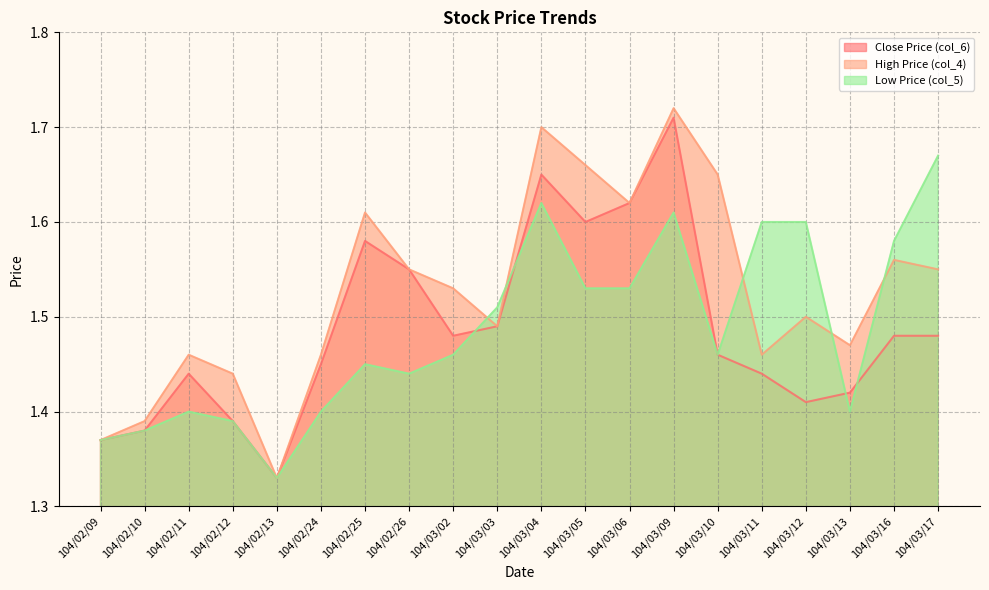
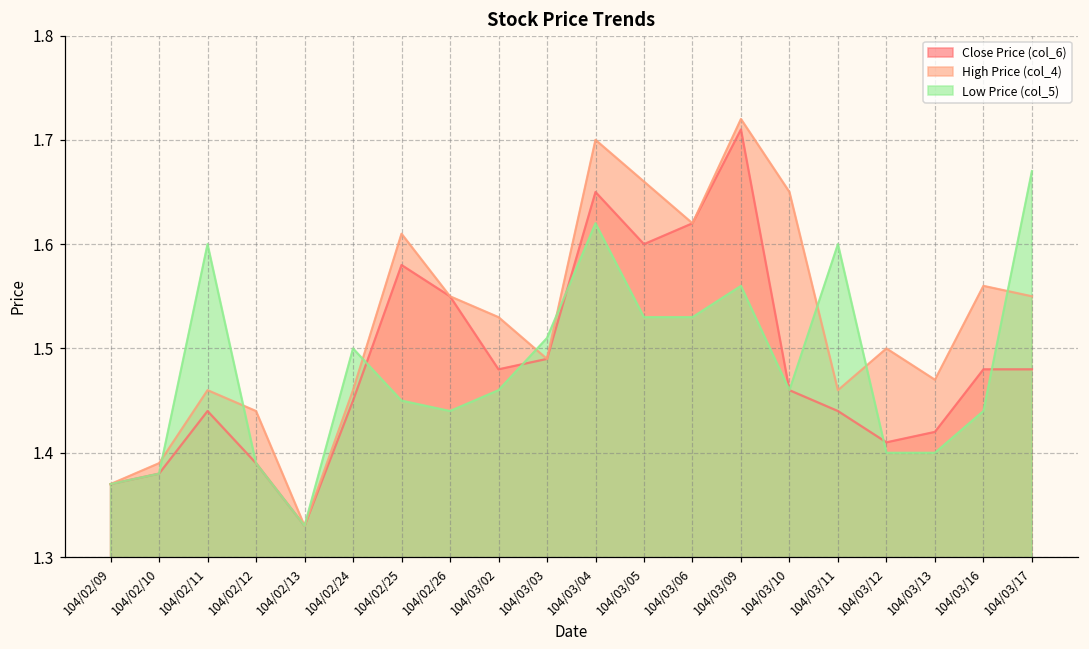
Low Price (col_5), 104/02/11: 1.4 -> 1.6
Low Price (col_5), 104/02/24: 1.4 -> 1.5
Low Price (col_5), 104/03/09: 1.61 -> 1.56
Low Price (col_5), 104/03/12: 1.6 -> 1.4
Low Price (col_5), 104/03/16: 1.58 -> 1.44
